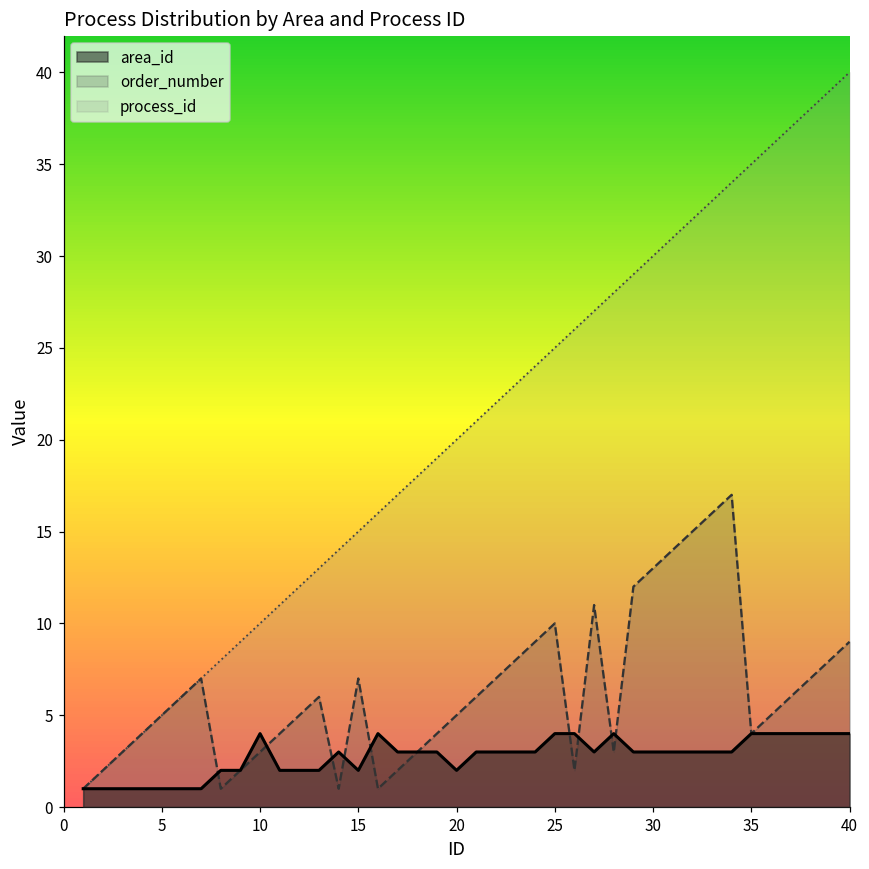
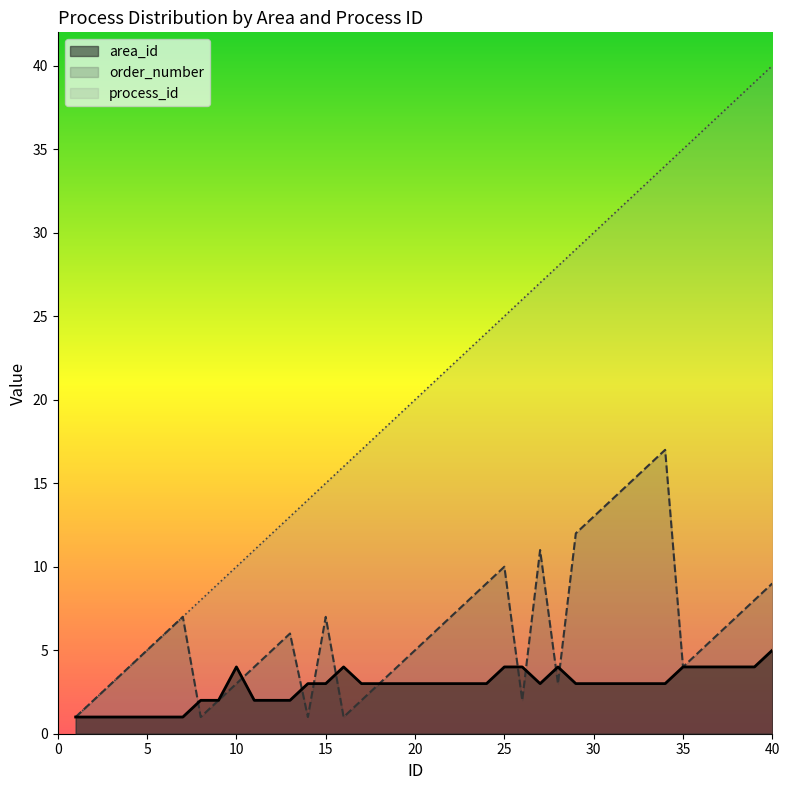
area_id, 15: 2 -> 3
area_id, 20: 2 -> 3
area_id, 40: 4 -> 5
